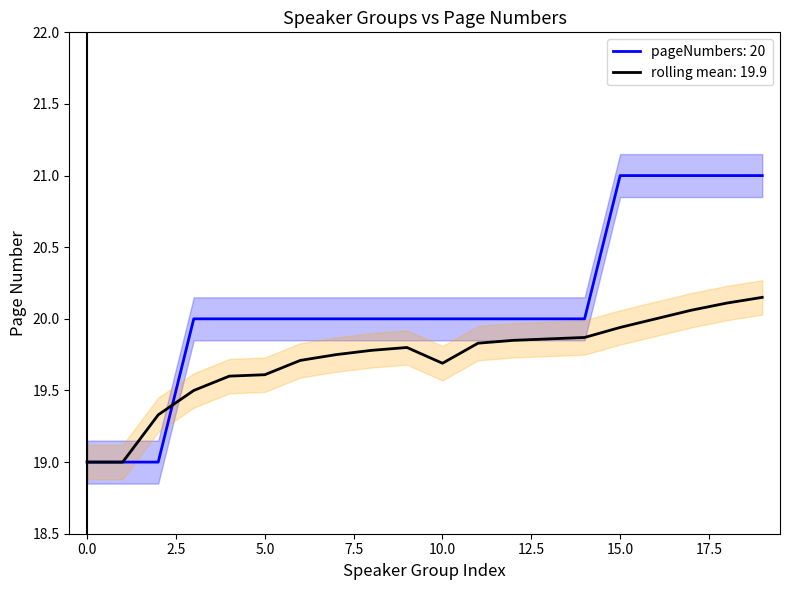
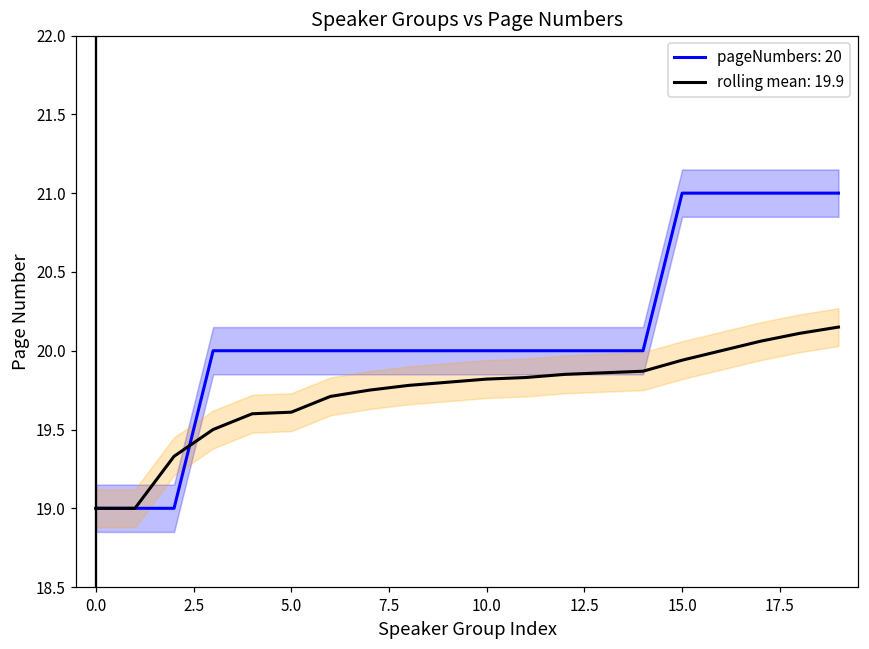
rolling mean: 19.9, 10.0: 19.69 -> 19.82
